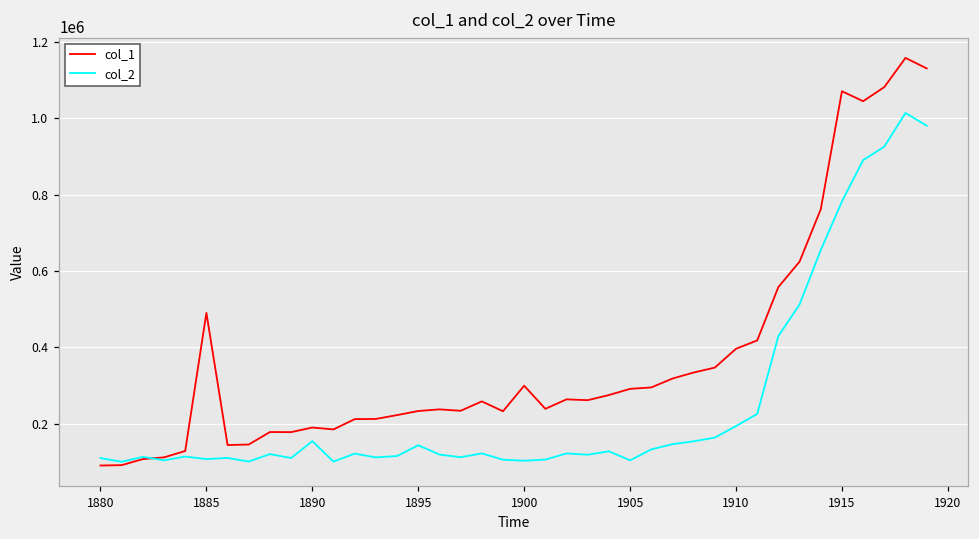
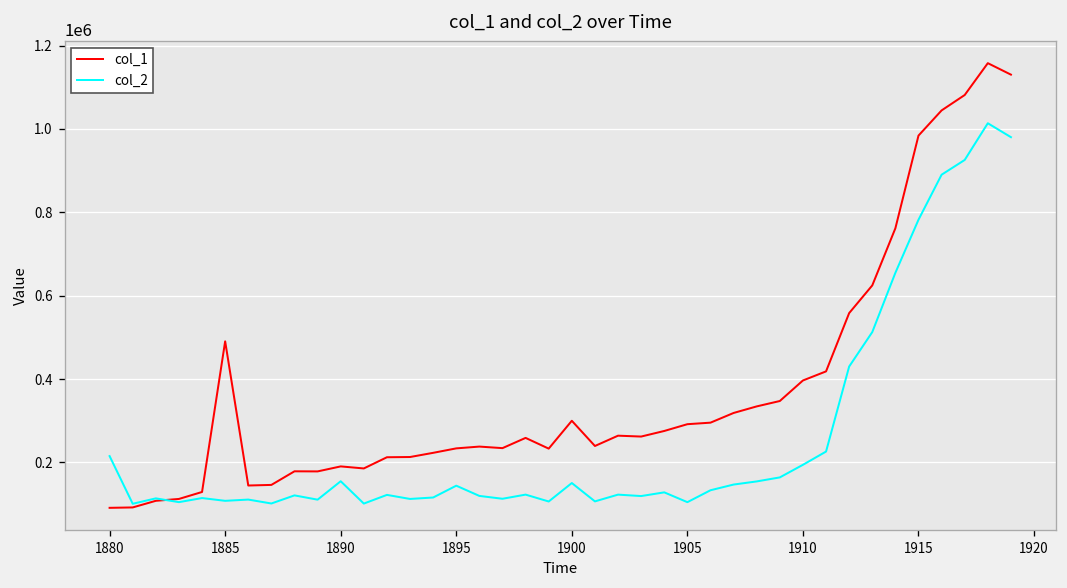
col_2, 1880: 110000 -> 220000
col_2, 1900: 100000 -> 150000
col_1, 1915: 1070000 -> 980000
